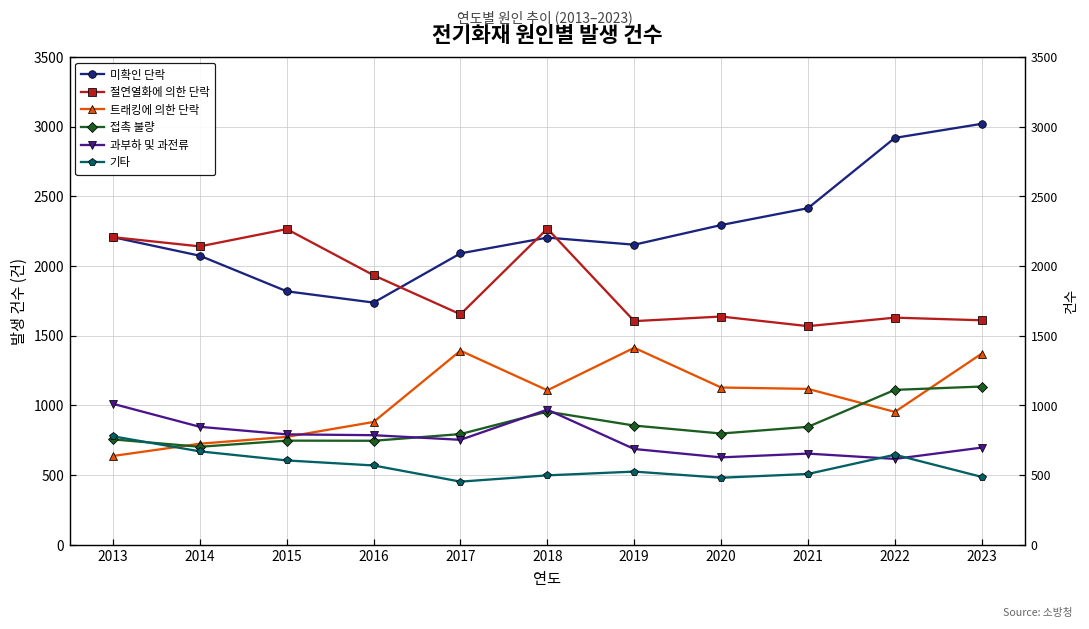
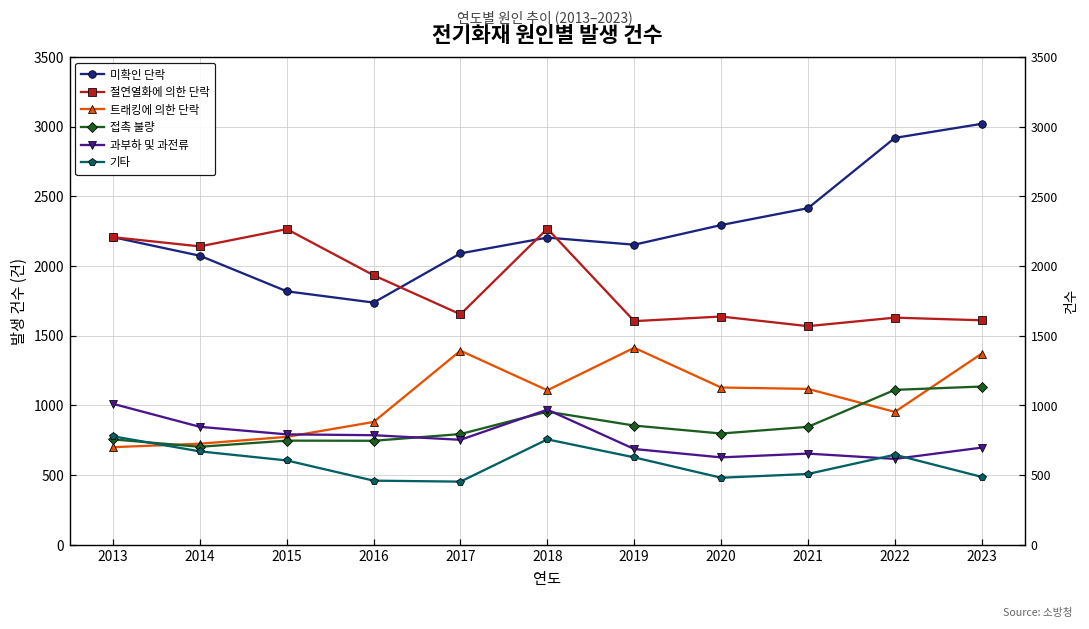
트래킹에 의한 단락, 2013: 640 -> 700
기타, 2016: 570 -> 460
기타, 2018: 500 -> 760
기타, 2019: 530 -> 630
